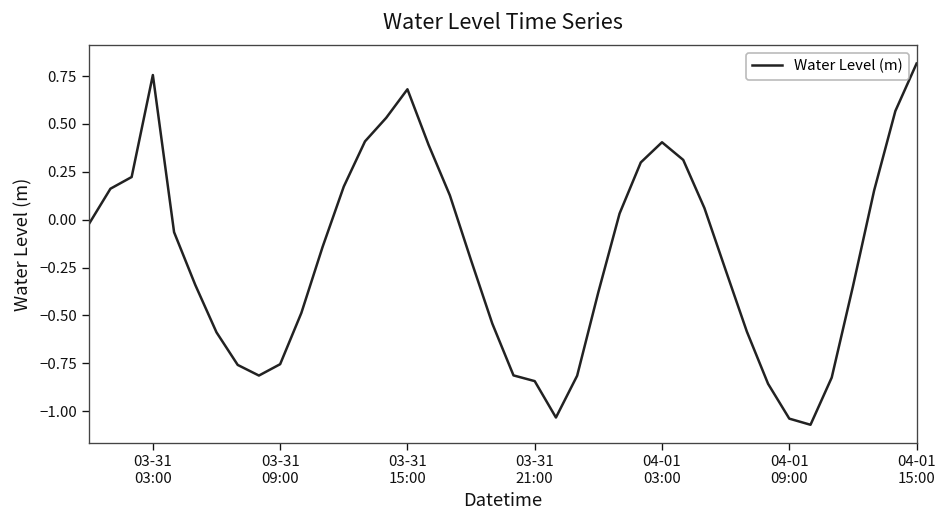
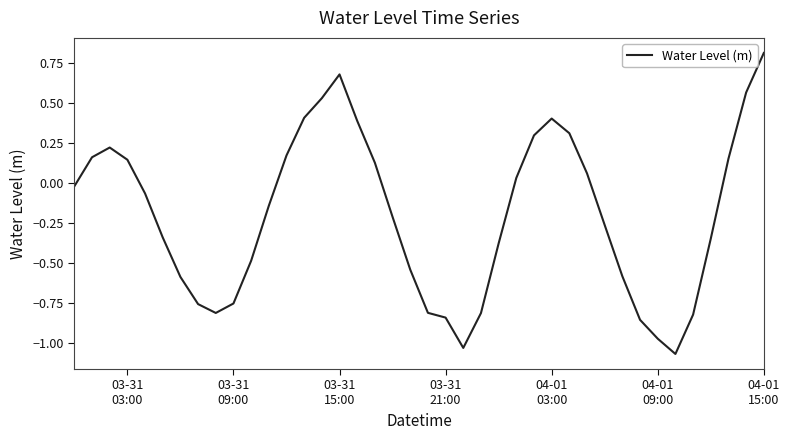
03-31 03:00: 0.76 -> 0.15
04-01 09:00: -1.04 -> -0.98
